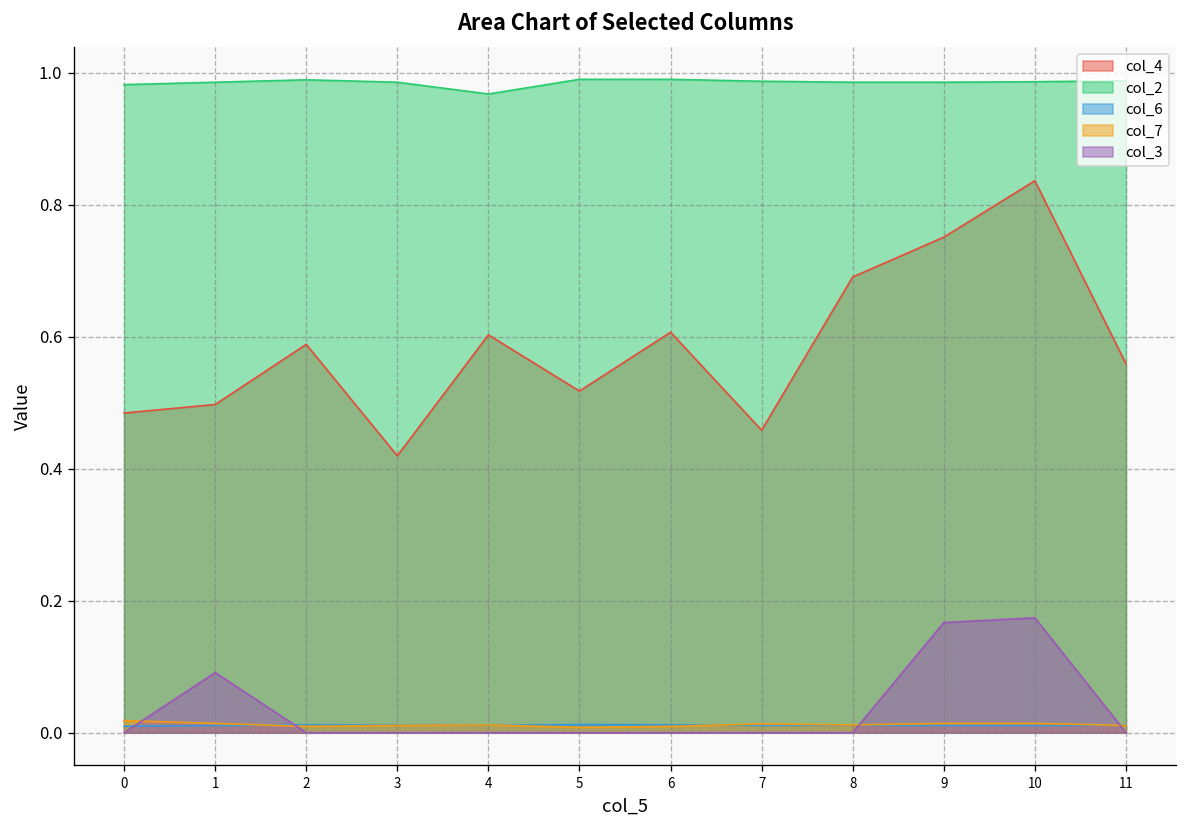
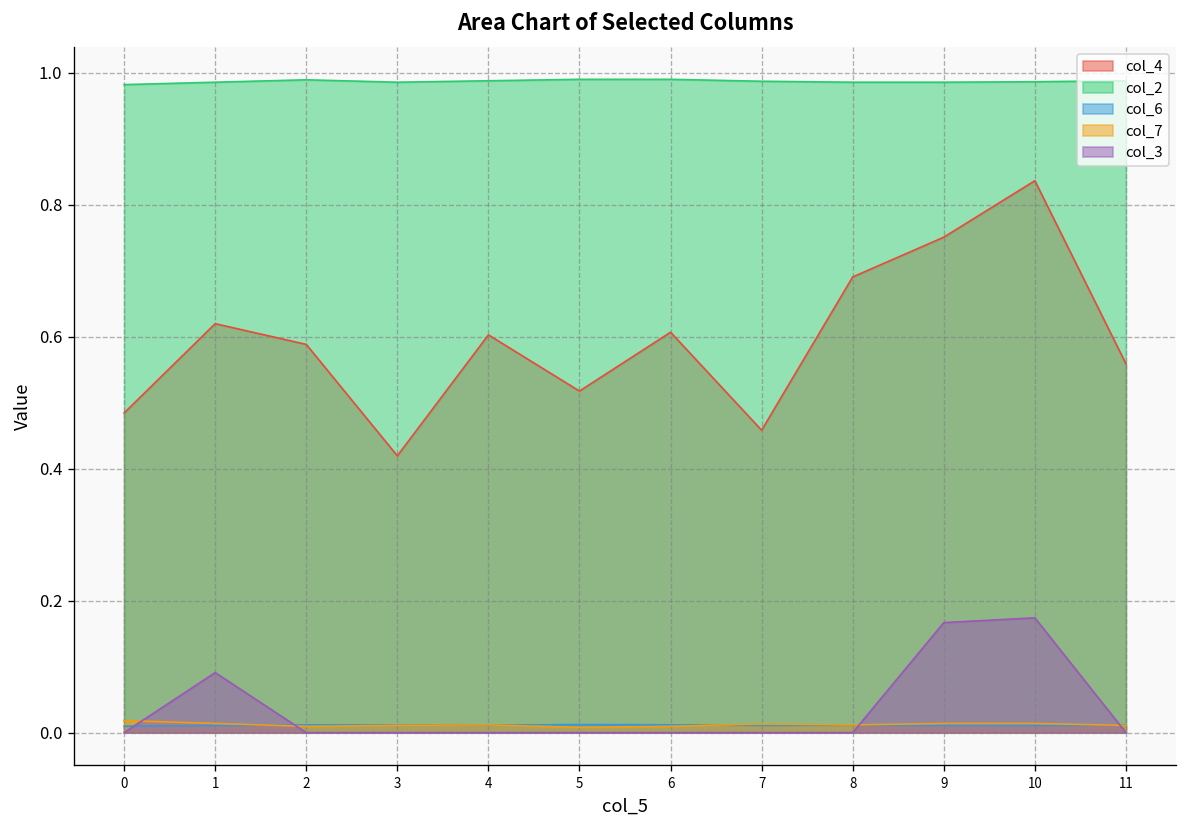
col_4, 1: 0.50 -> 0.62
col_2, 4: 0.97 -> 0.99
